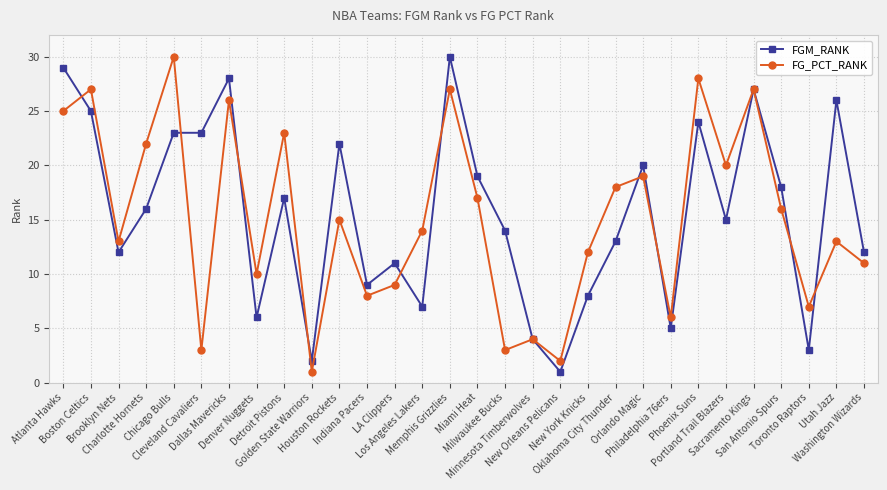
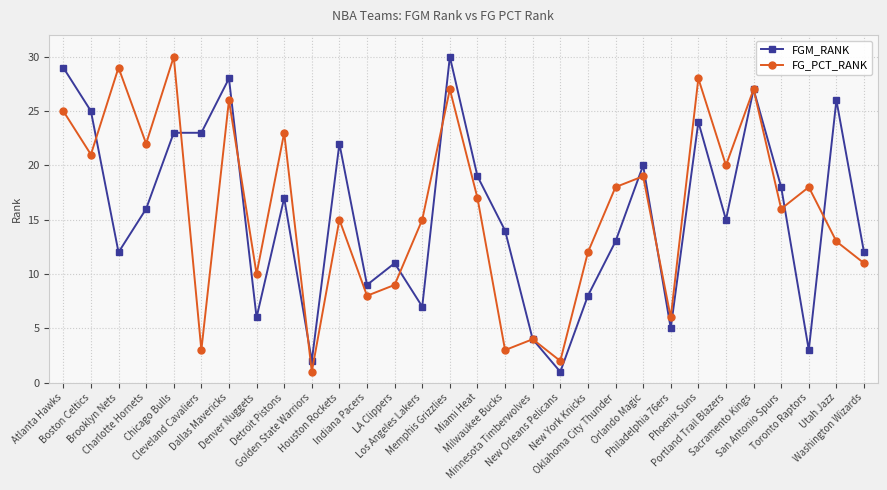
FG_PCT_RANK, Boston Celtics: 27 -> 21
FG_PCT_RANK, Brooklyn Nets: 13 -> 29
FG_PCT_RANK, Los Angeles Lakers: 14 -> 15
FG_PCT_RANK, Toronto Raptors: 7 -> 18
